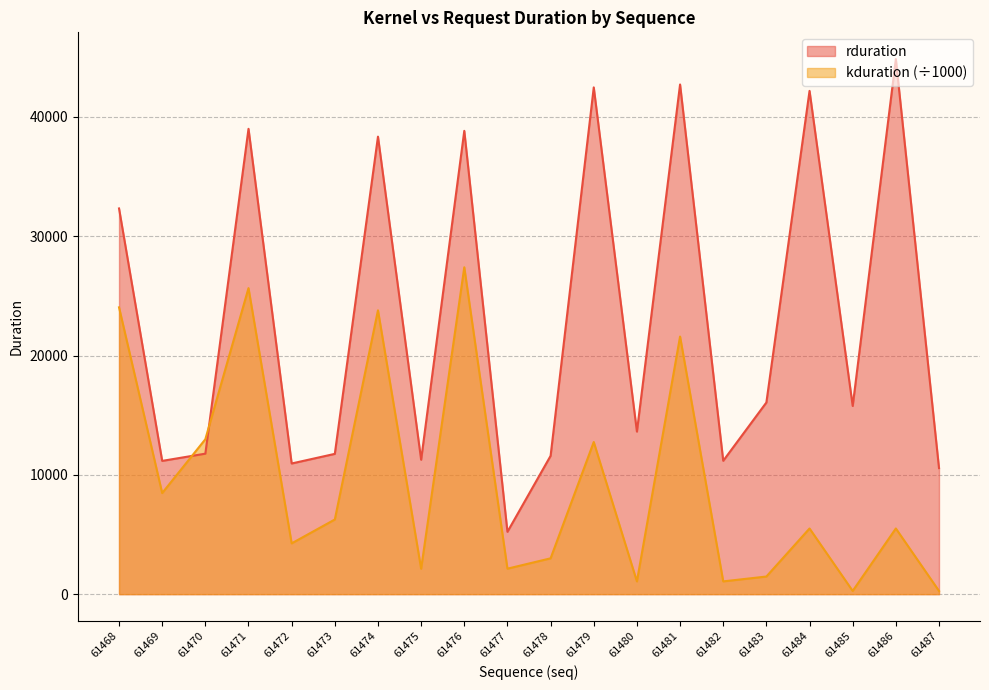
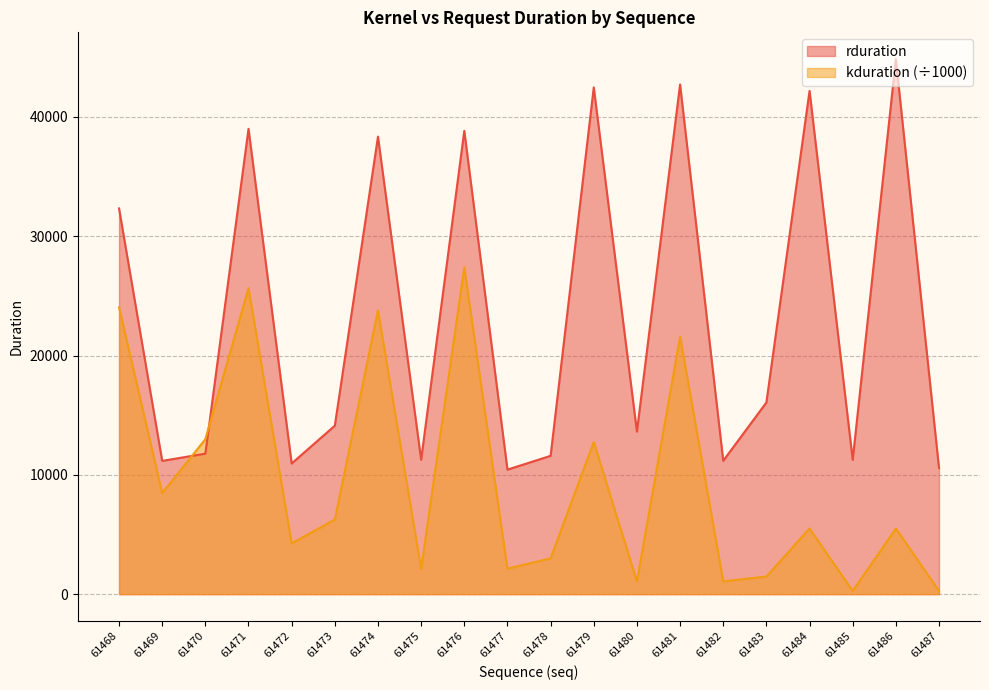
rduration, 61473: 11800 -> 14100
rduration, 61477: 5200 -> 10400
rduration, 61485: 15800 -> 11300
